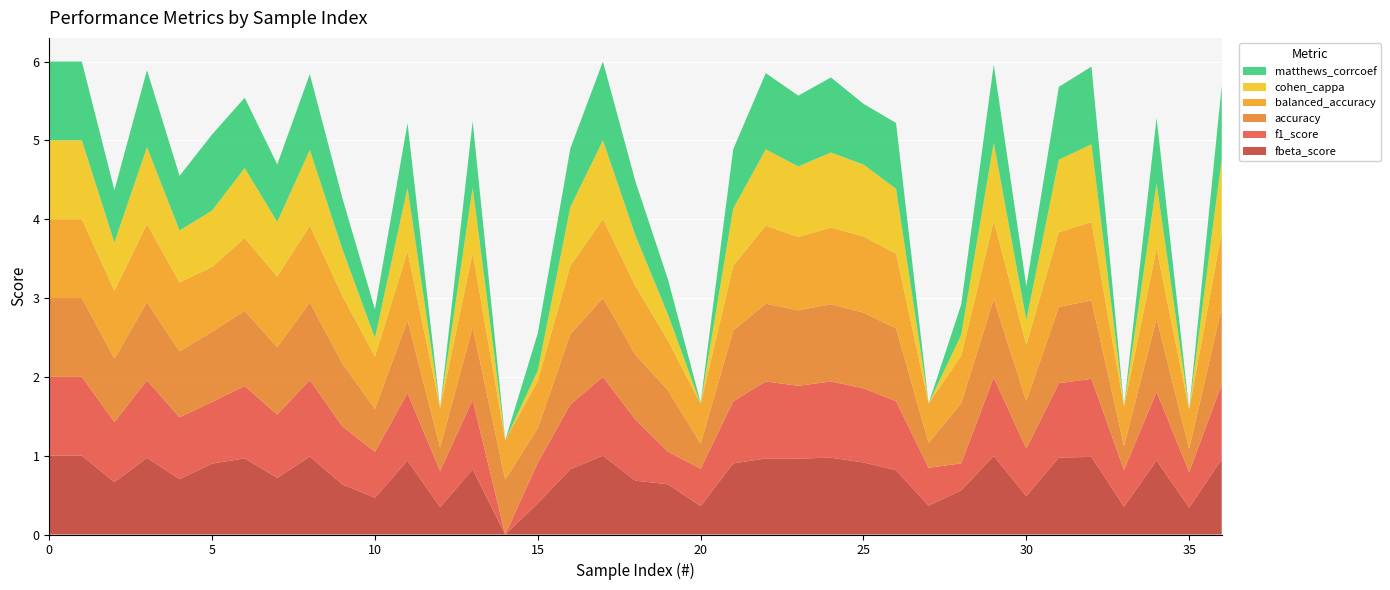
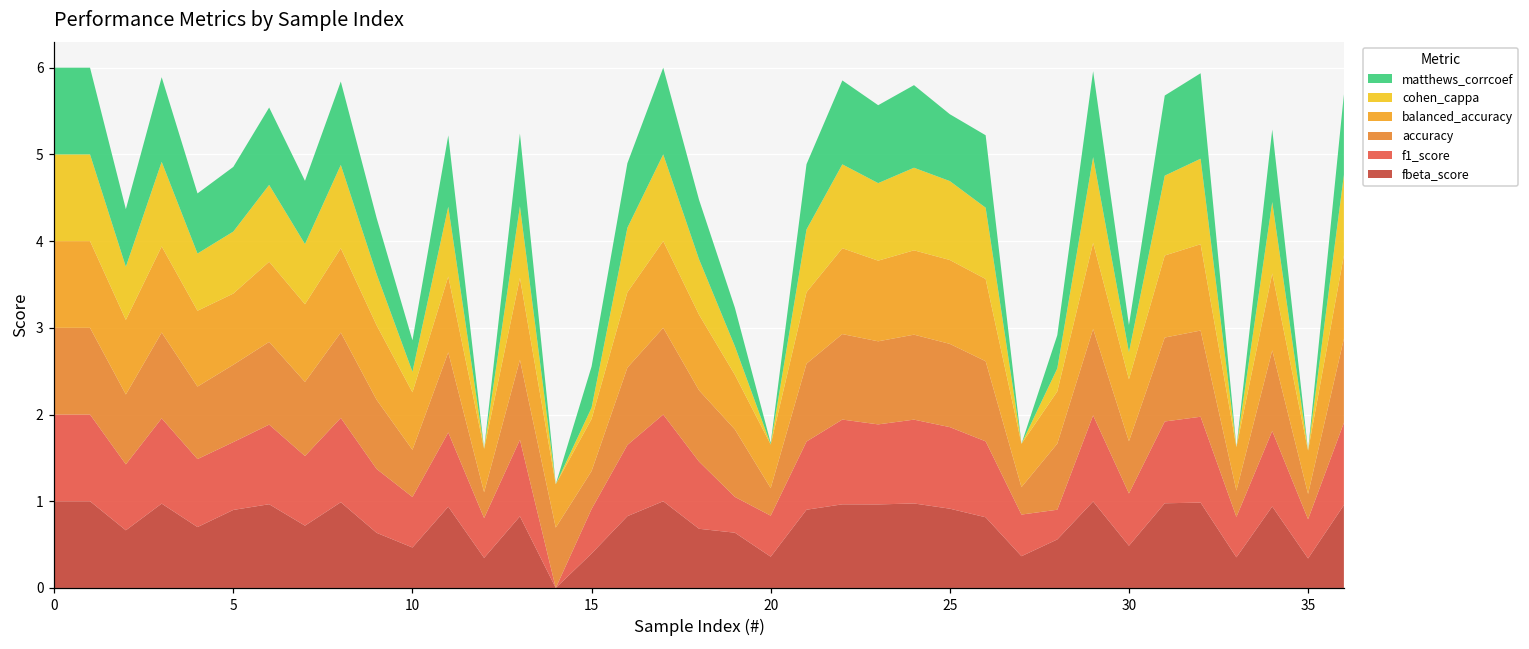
matthews_corrcoef, 5: 1.0 -> 0.7
matthews_corrcoef, 30: 0.4 -> 0.3
